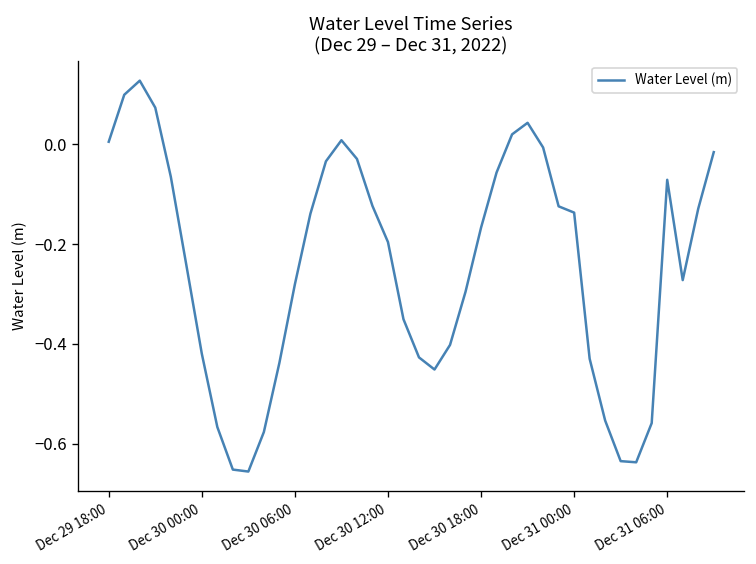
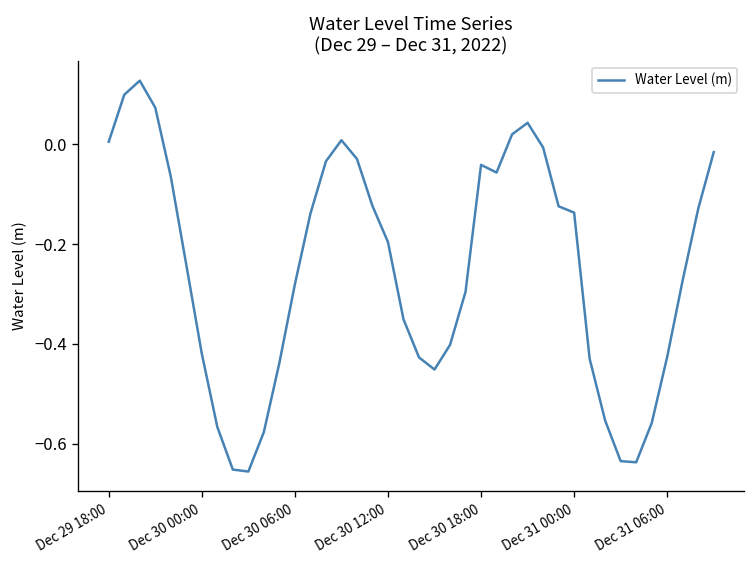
Dec 30 18:00: -0.17 -> -0.04
Dec 31 06:00: -0.07 -> -0.43
